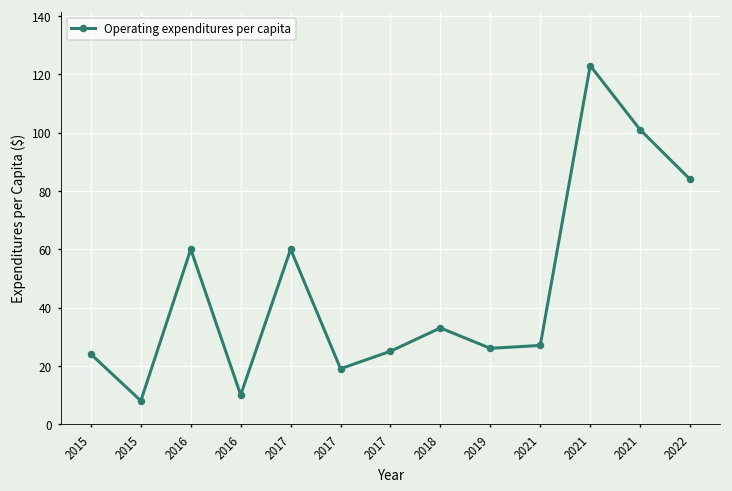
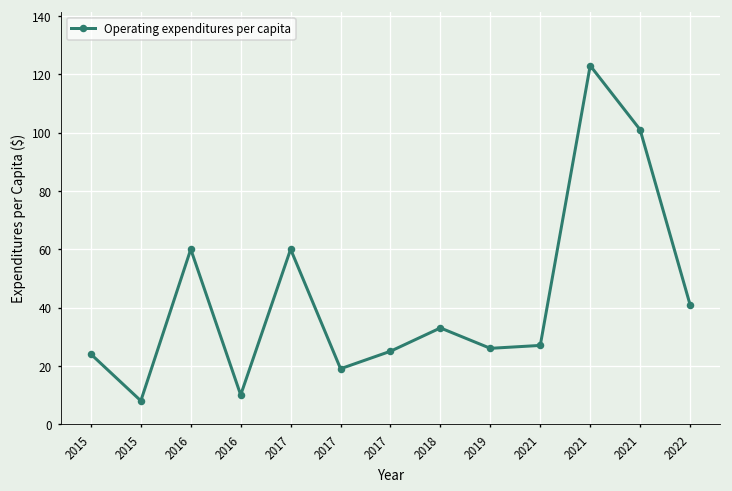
2022: 84 -> 41
